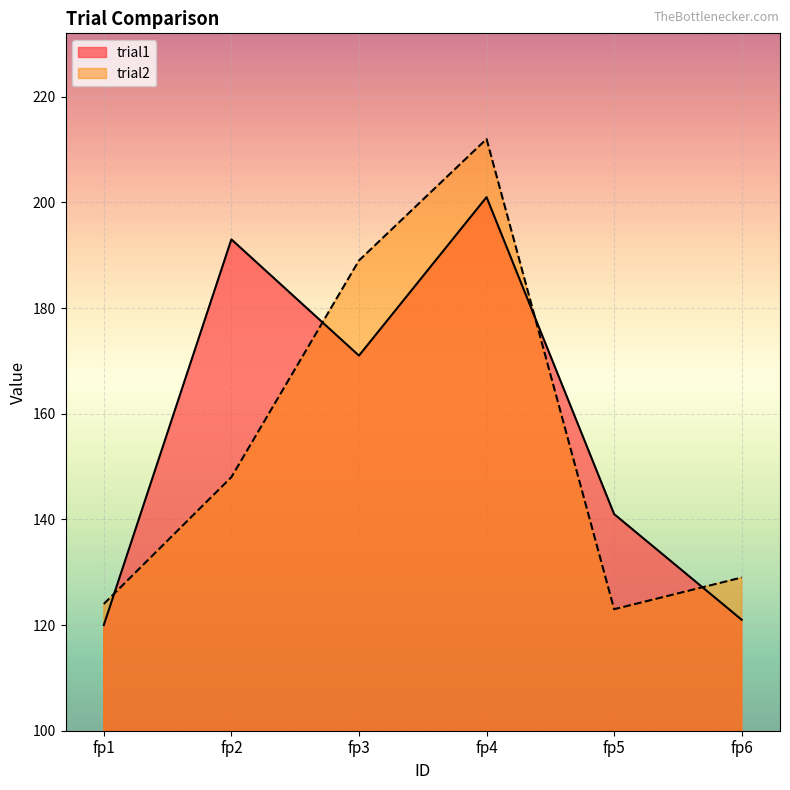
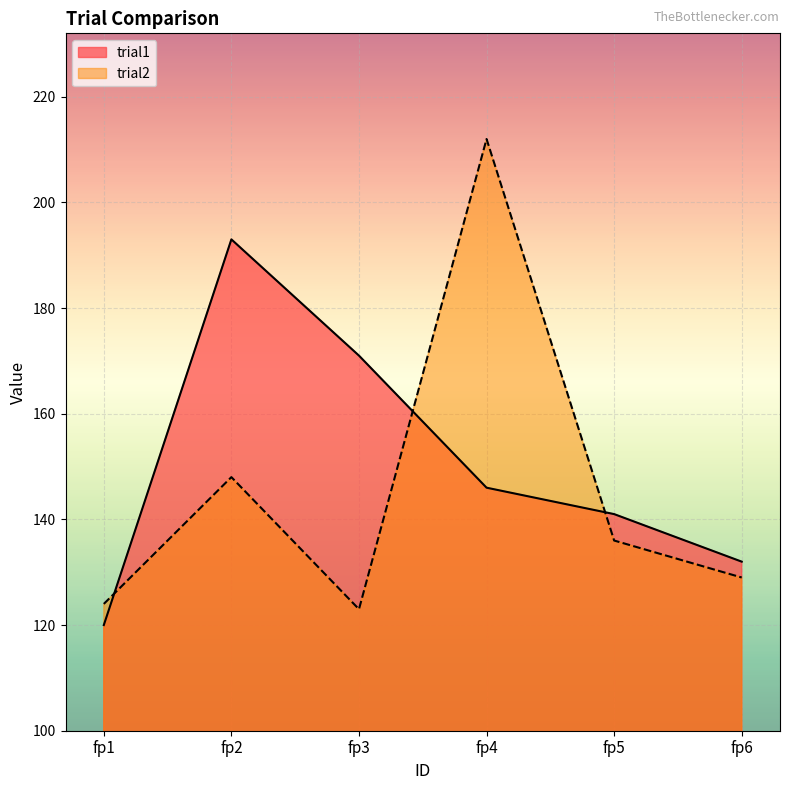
trial2, fp3: 189 -> 123
trial1, fp4: 201 -> 146
trial2, fp5: 123 -> 136
trial1, fp6: 121 -> 132
